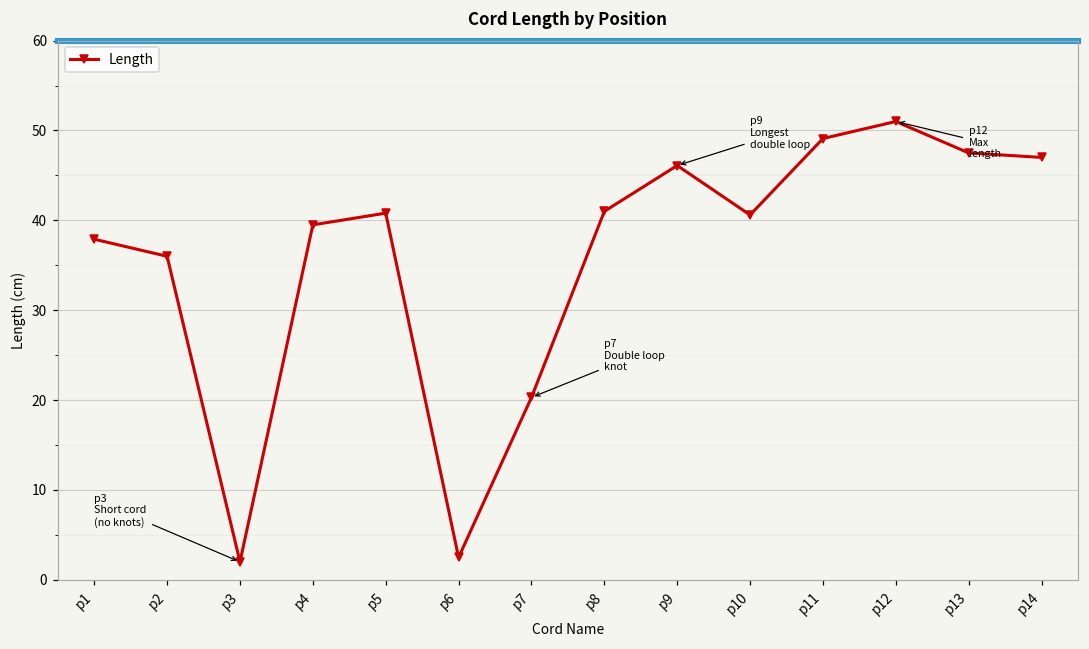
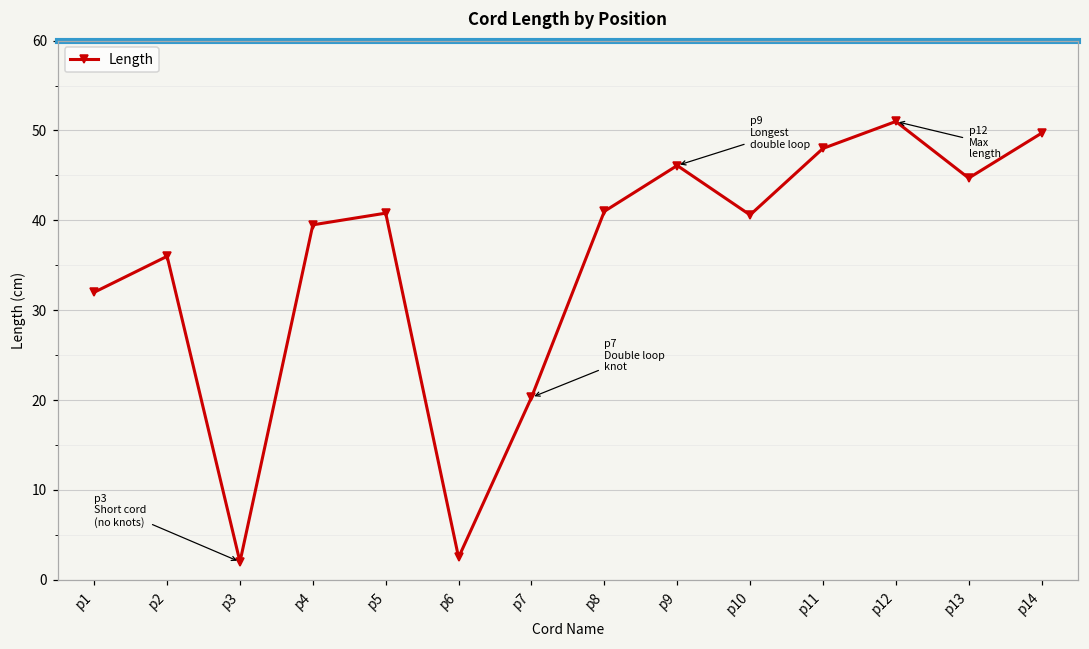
p1: 38 -> 32
p11: 49 -> 48
p13: 48 -> 45
p14: 47 -> 50
